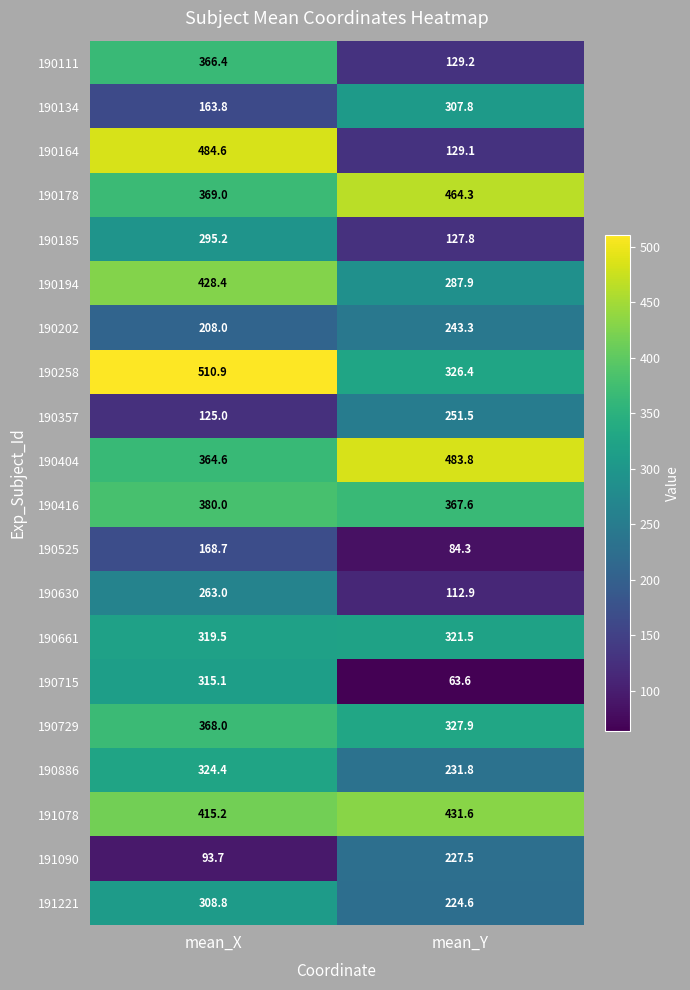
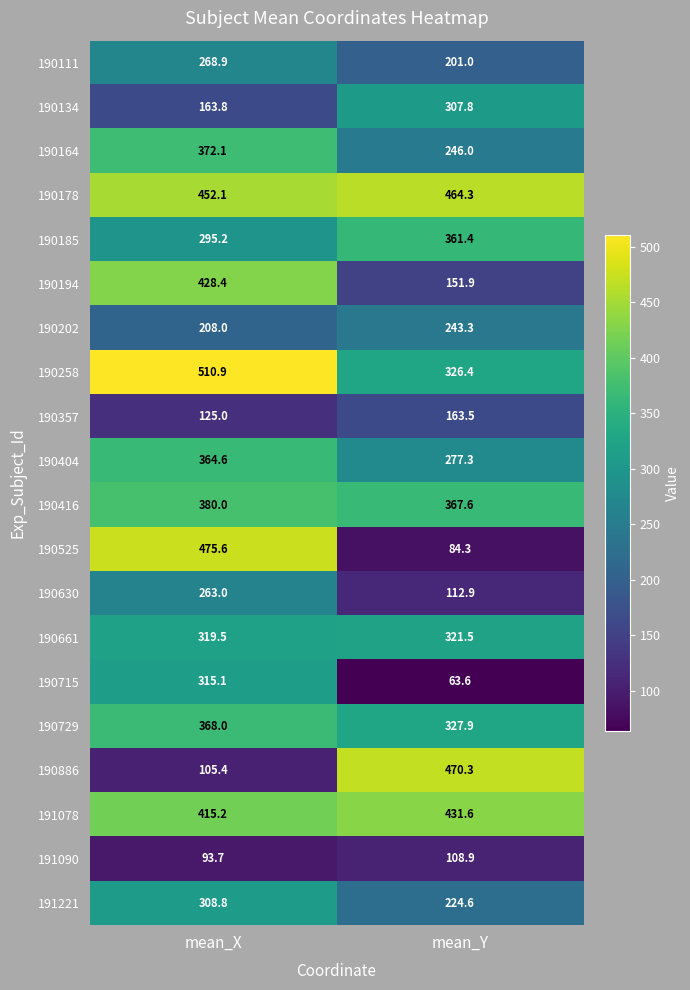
190111, mean_X: 366.4 -> 268.9
190111, mean_Y: 129.2 -> 201.0
190164, mean_X: 484.6 -> 372.1
190164, mean_Y: 129.1 -> 246.0
190178, mean_X: 369.0 -> 452.1
190185, mean_Y: 127.8 -> 361.4
190194, mean_Y: 287.9 -> 151.9
190357, mean_Y: 251.5 -> 163.5
190404, mean_Y: 483.8 -> 277.3
190525, mean_X: 168.7 -> 475.6
190886, mean_X: 324.4 -> 105.4
190886, mean_Y: 231.8 -> 470.3
191090, mean_Y: 227.5 -> 108.9
